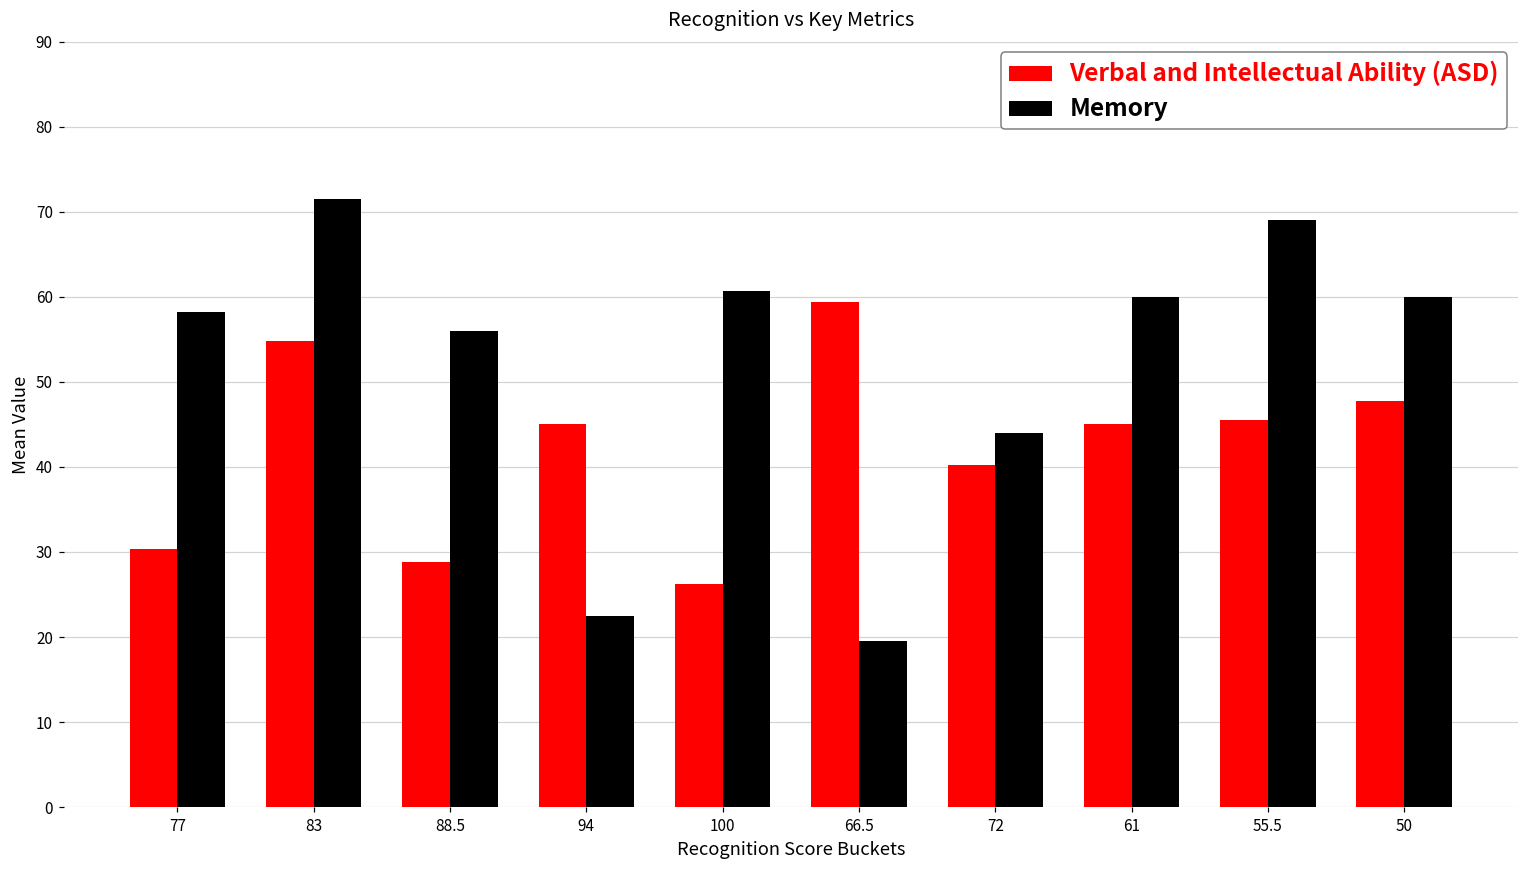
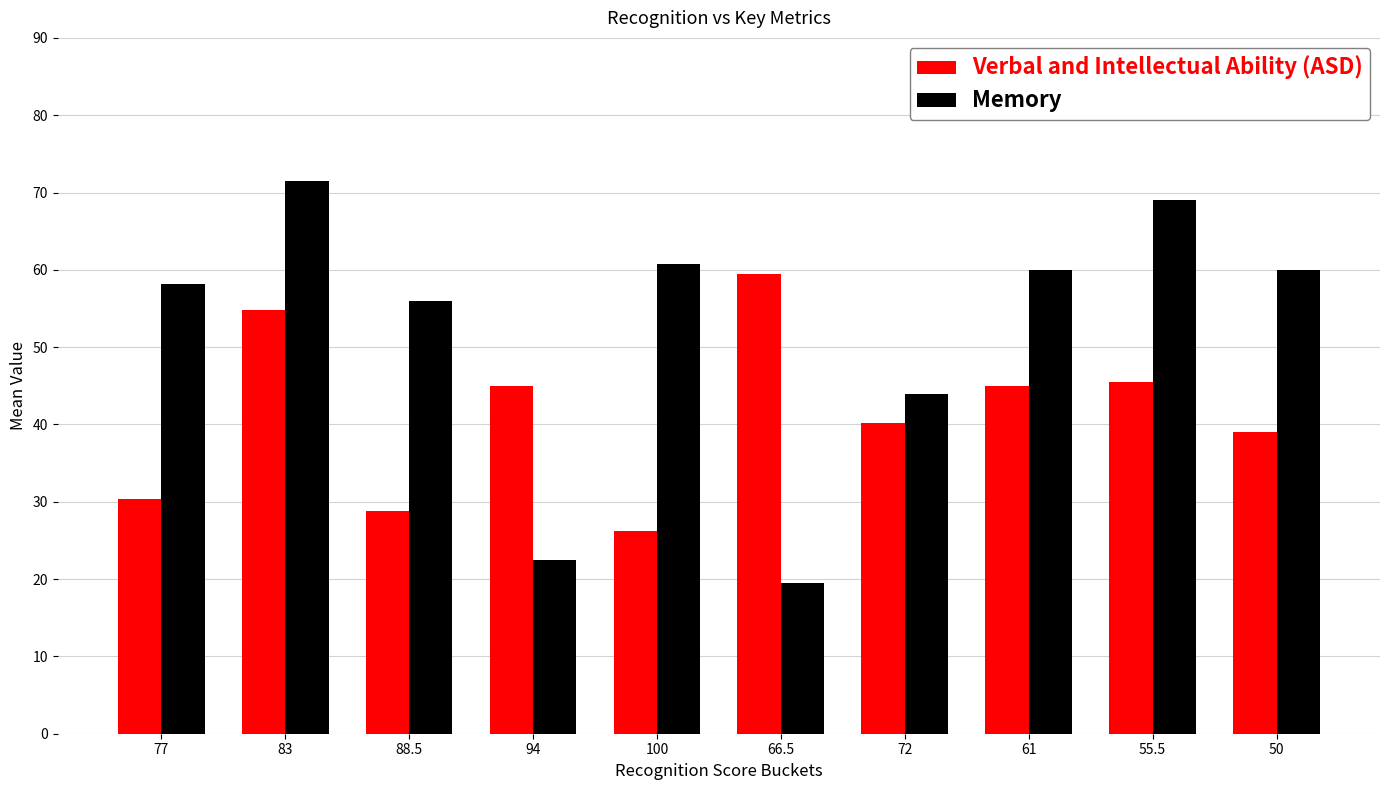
Verbal and Intellectual Ability (ASD), 50: 48 -> 39
